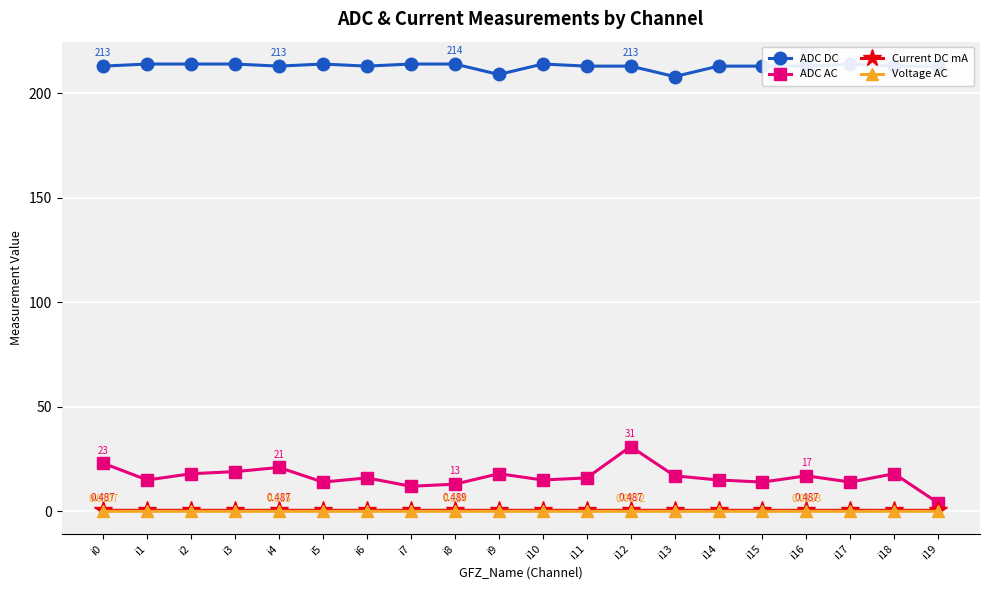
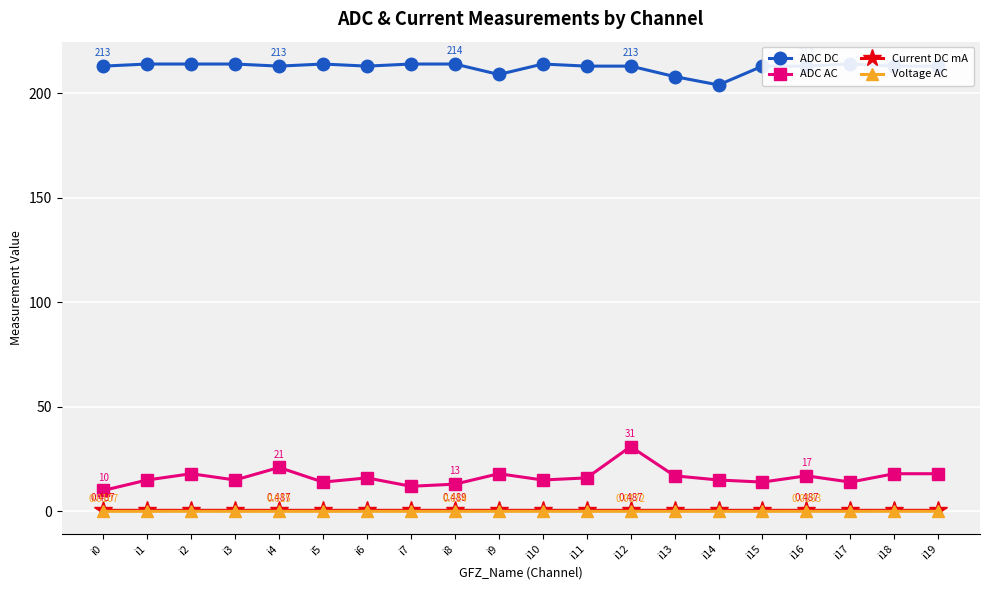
ADC AC, i0: 23 -> 10
ADC AC, i3: 19 -> 15
ADC DC, i14: 213 -> 204
ADC AC, i19: 4 -> 18
